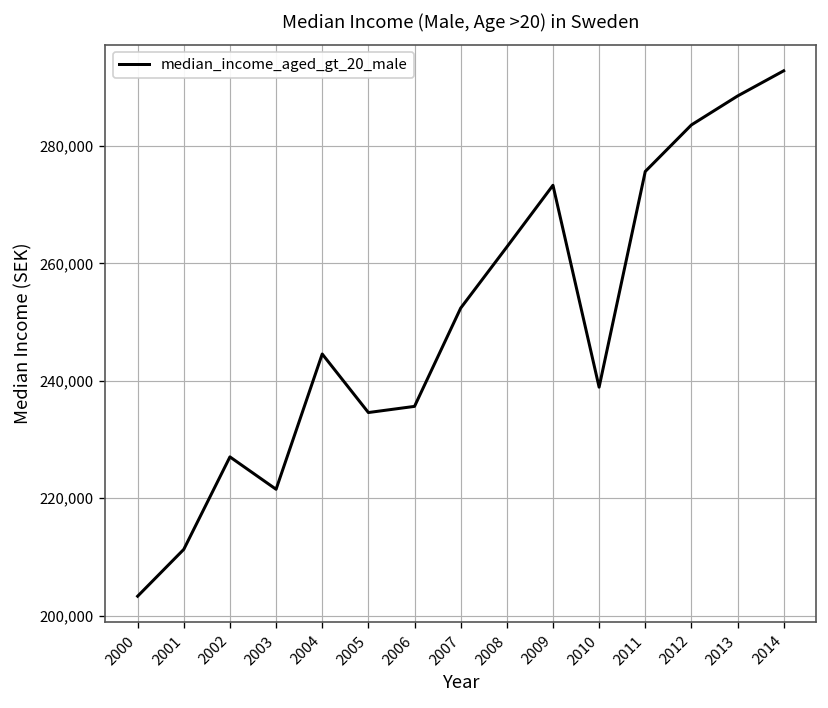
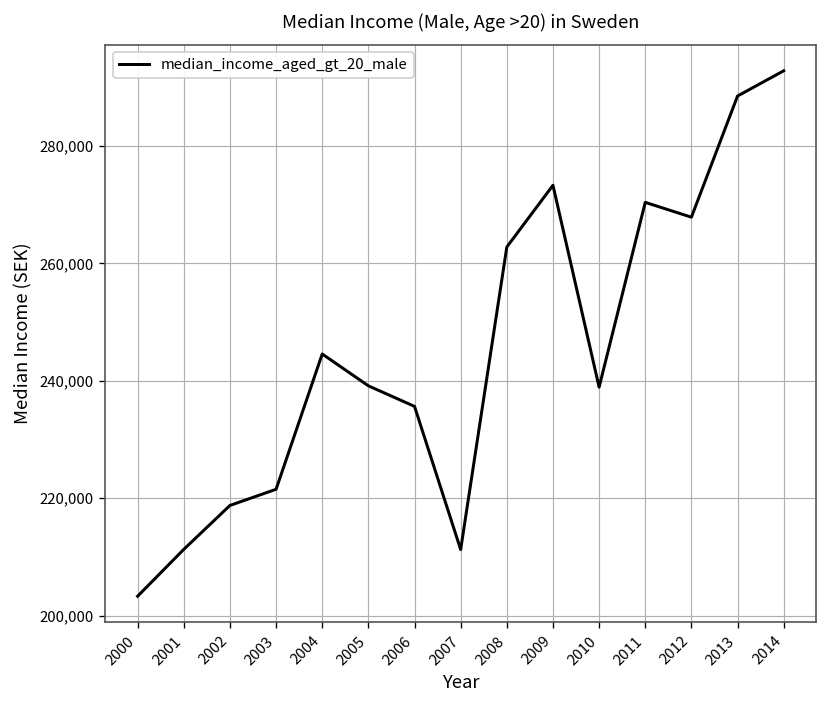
2002: 227,000 -> 219,000
2005: 235,000 -> 239,000
2007: 252,000 -> 211,000
2011: 276,000 -> 270,000
2012: 284,000 -> 268,000
